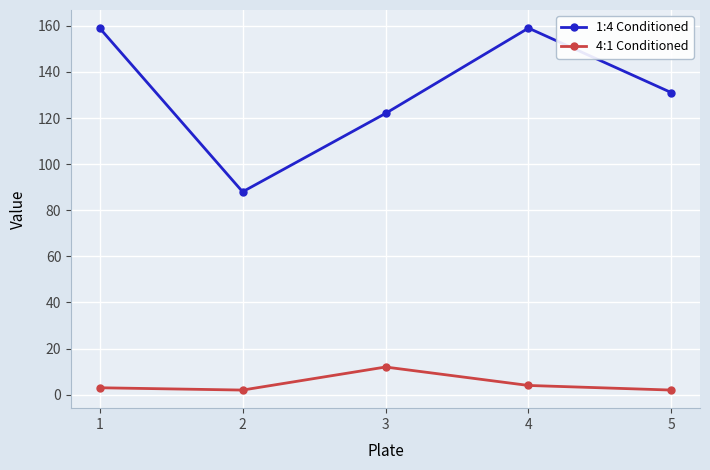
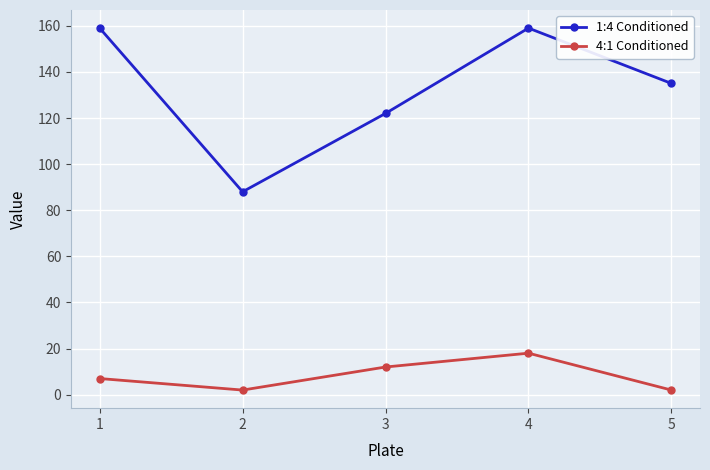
4:1 Conditioned, 1: 3 -> 7
4:1 Conditioned, 4: 4 -> 18
1:4 Conditioned, 5: 131 -> 135
